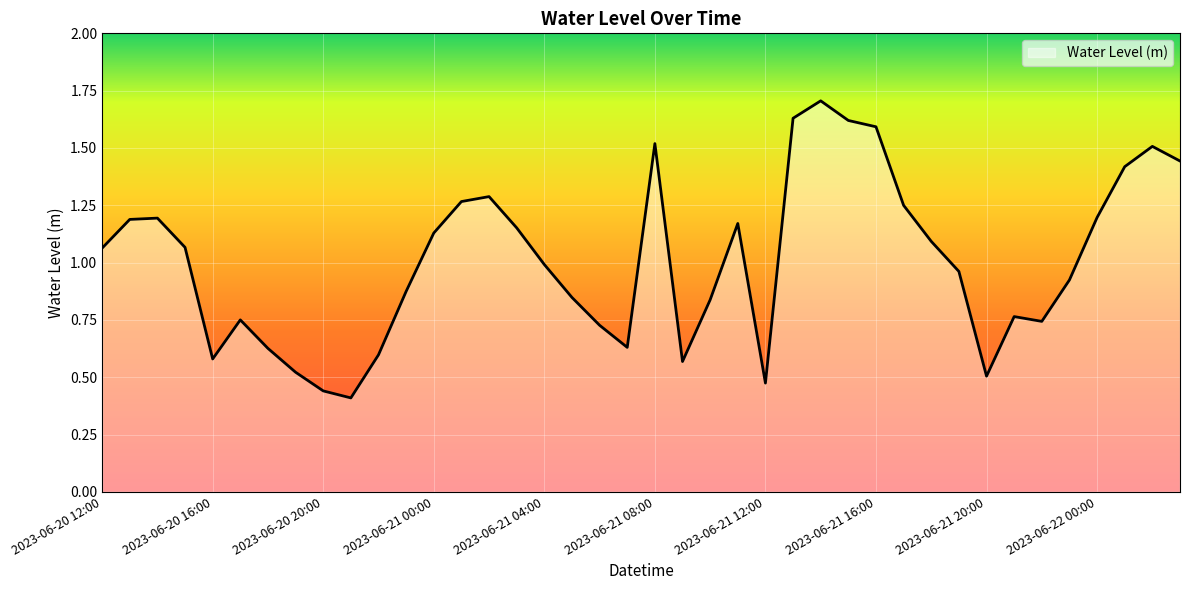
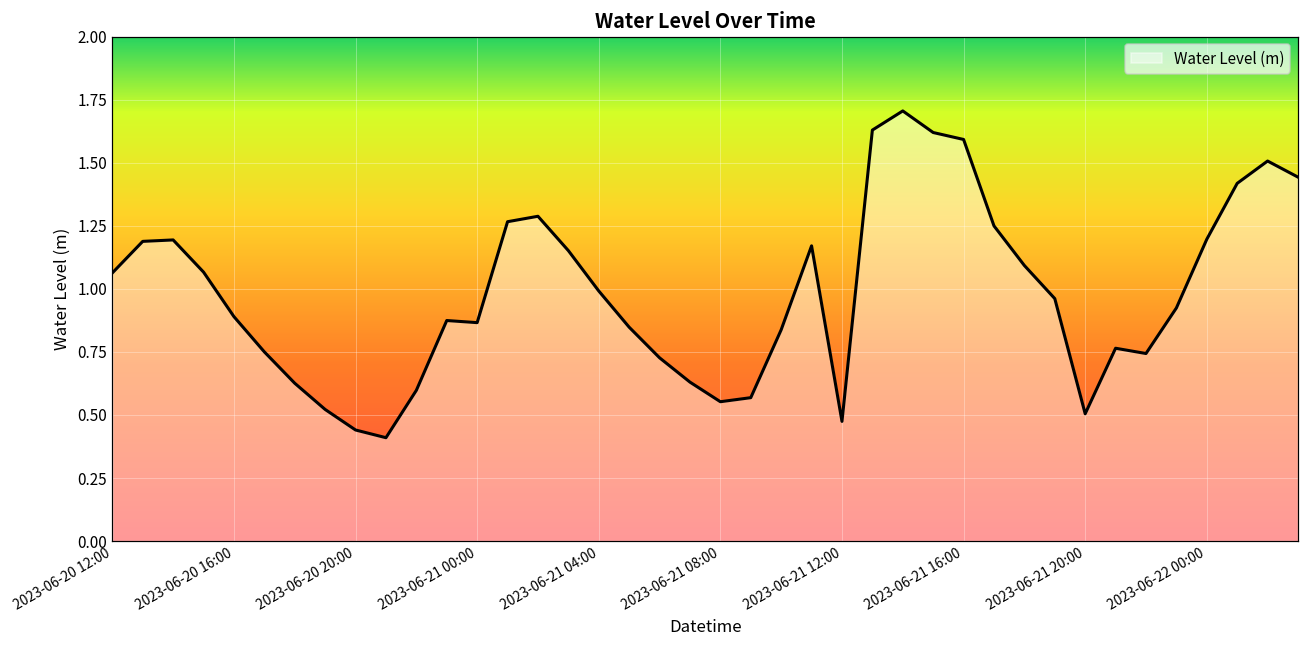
2023-06-20 16:00: 0.58 -> 0.89
2023-06-21 00:00: 1.13 -> 0.87
2023-06-21 08:00: 1.52 -> 0.55
